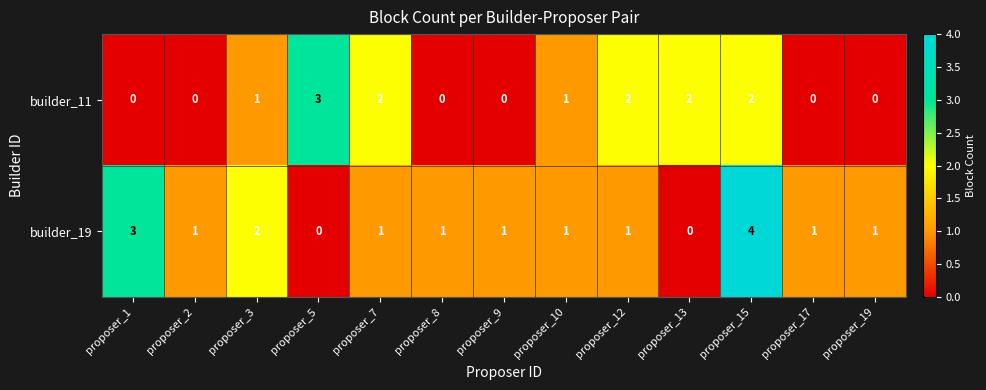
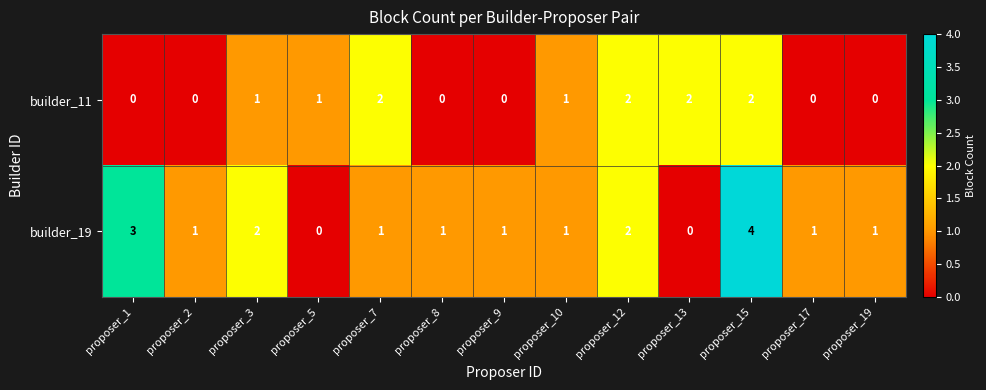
builder_11, proposer_5: 3 -> 1
builder_19, proposer_12: 1 -> 2
